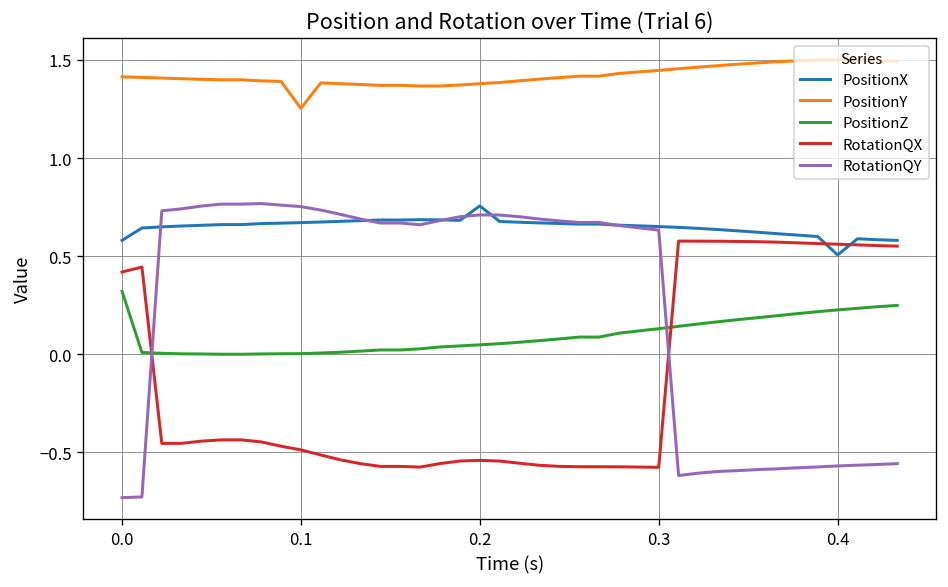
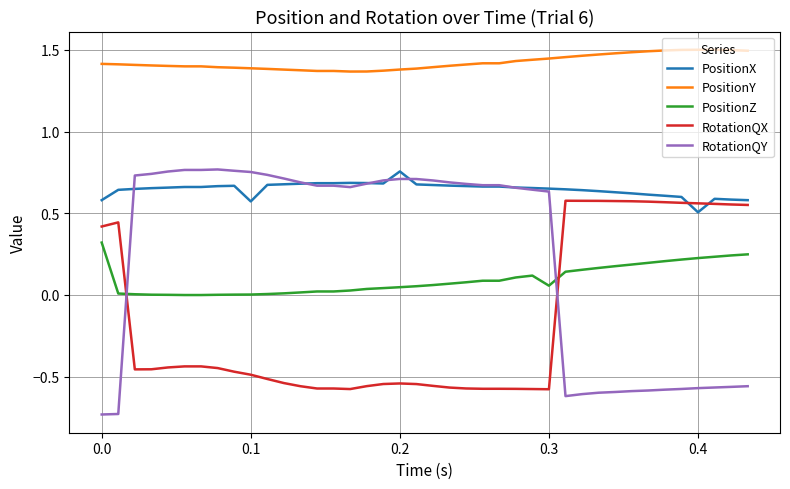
PositionX, 0.1: 0.67 -> 0.57
PositionY, 0.1: 1.25 -> 1.39
PositionZ, 0.3: 0.13 -> 0.06
